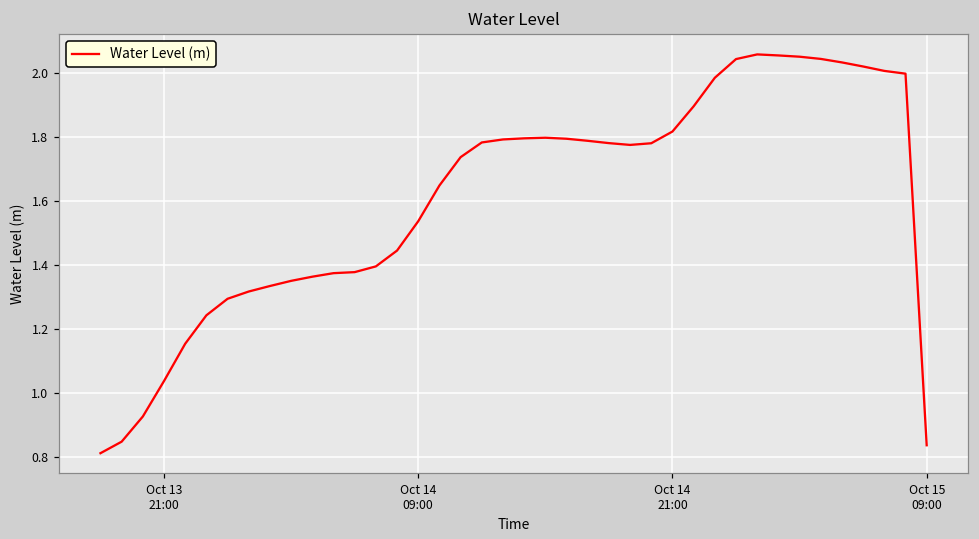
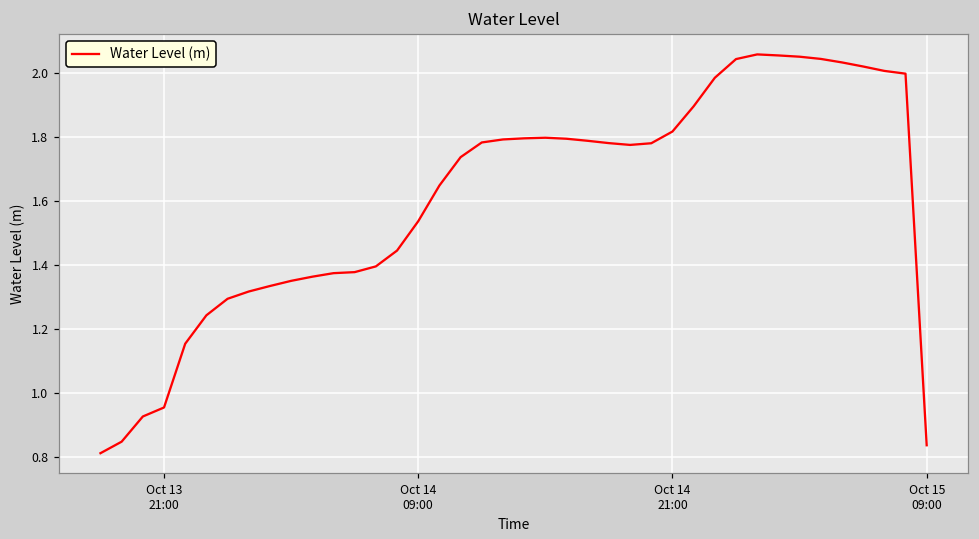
Oct 13 21:00: 1.04 -> 0.96
